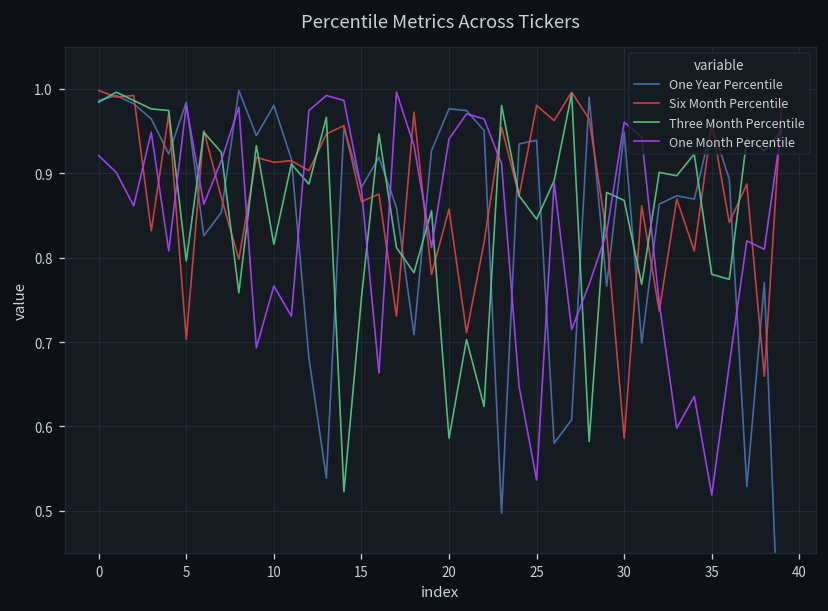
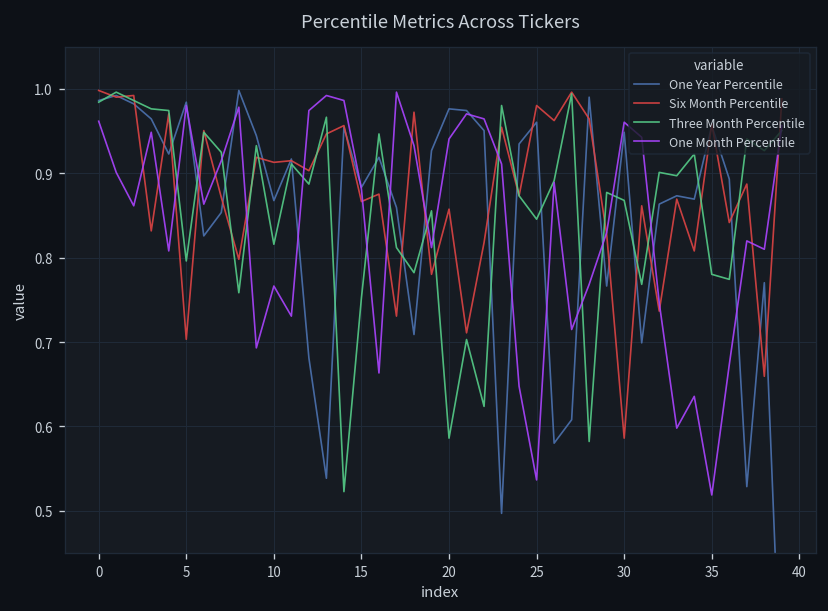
One Month Percentile, 0: 0.92 -> 0.96
One Year Percentile, 10: 0.98 -> 0.87
One Year Percentile, 25: 0.94 -> 0.96
